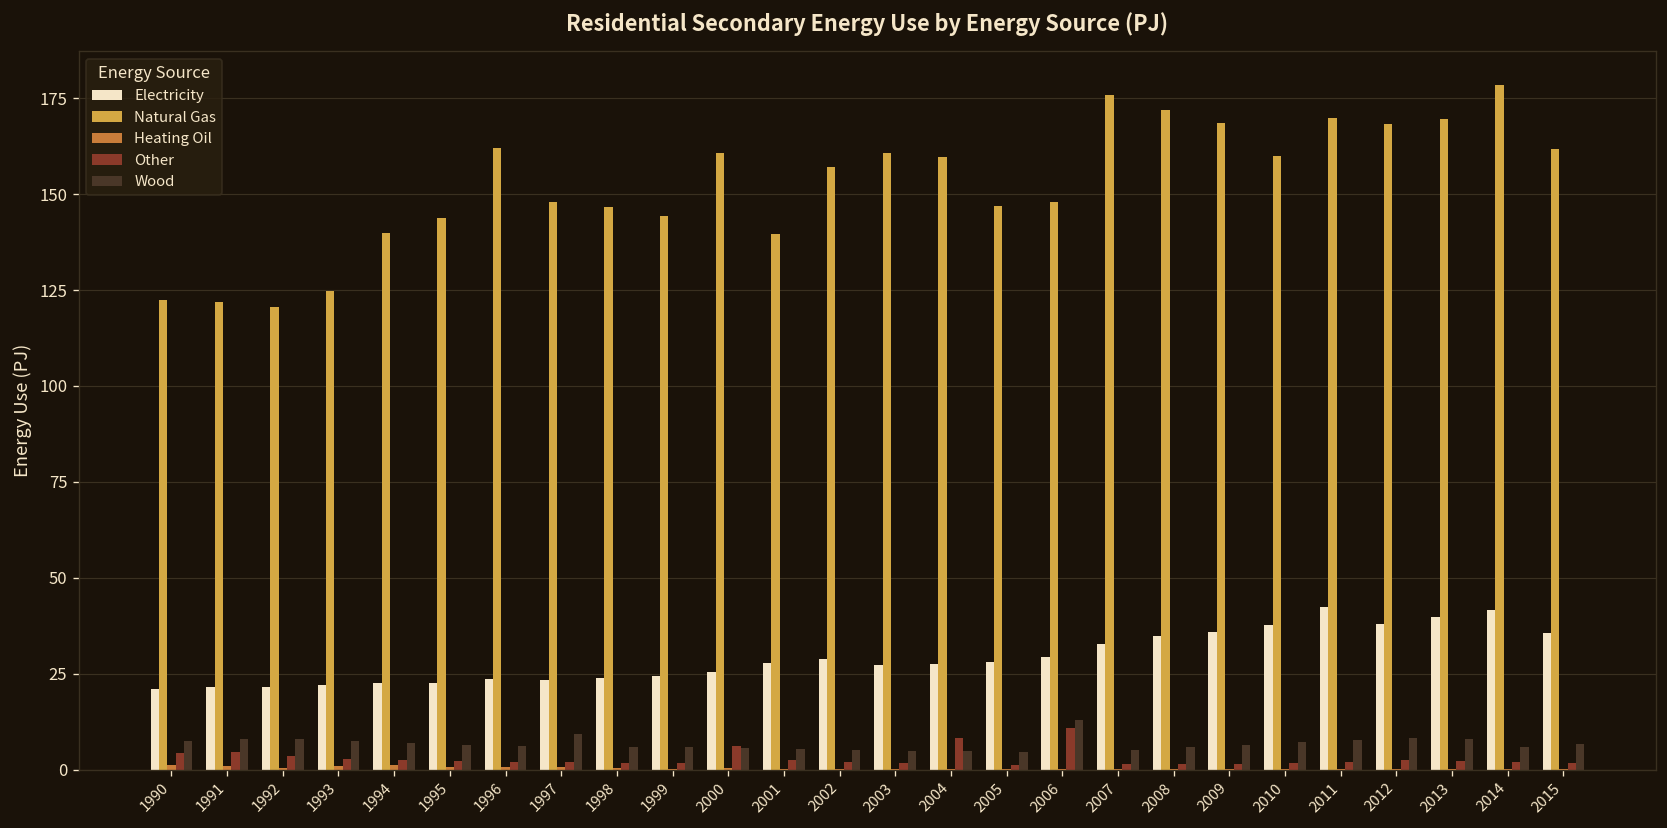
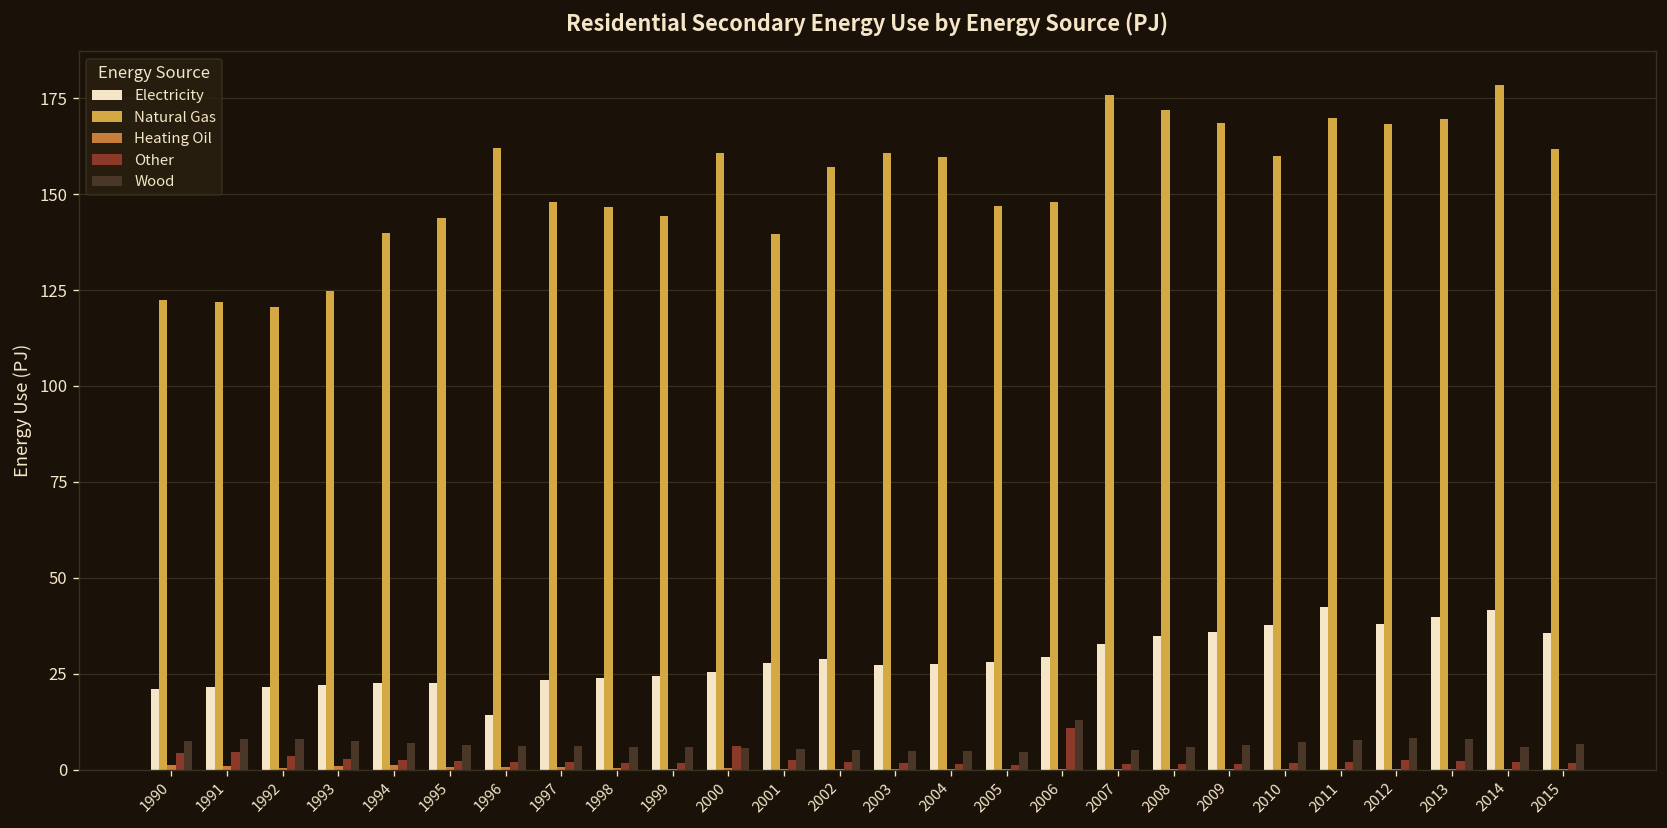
Electricity, 1996: 24 -> 14
Wood, 1997: 9 -> 6
Other, 2004: 8 -> 2
